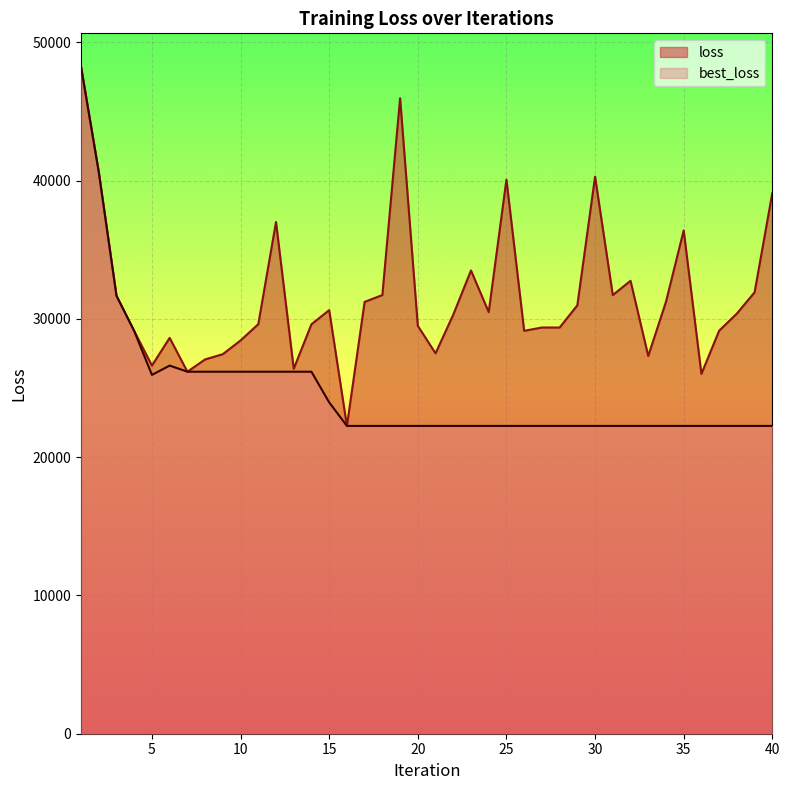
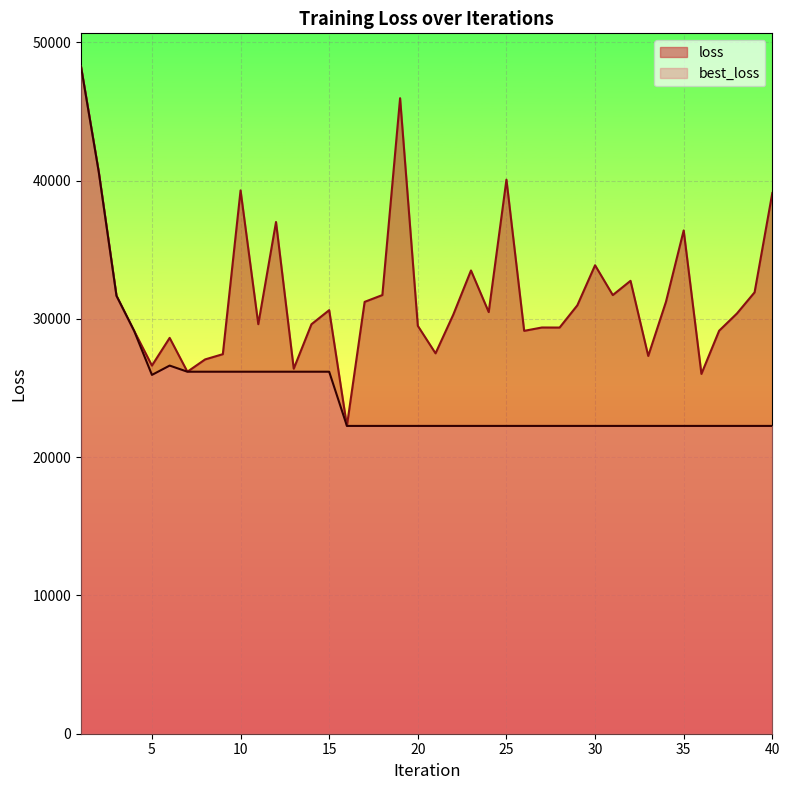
loss, 10: 28400 -> 39300
best_loss, 15: 24000 -> 26200
loss, 30: 40300 -> 33900
